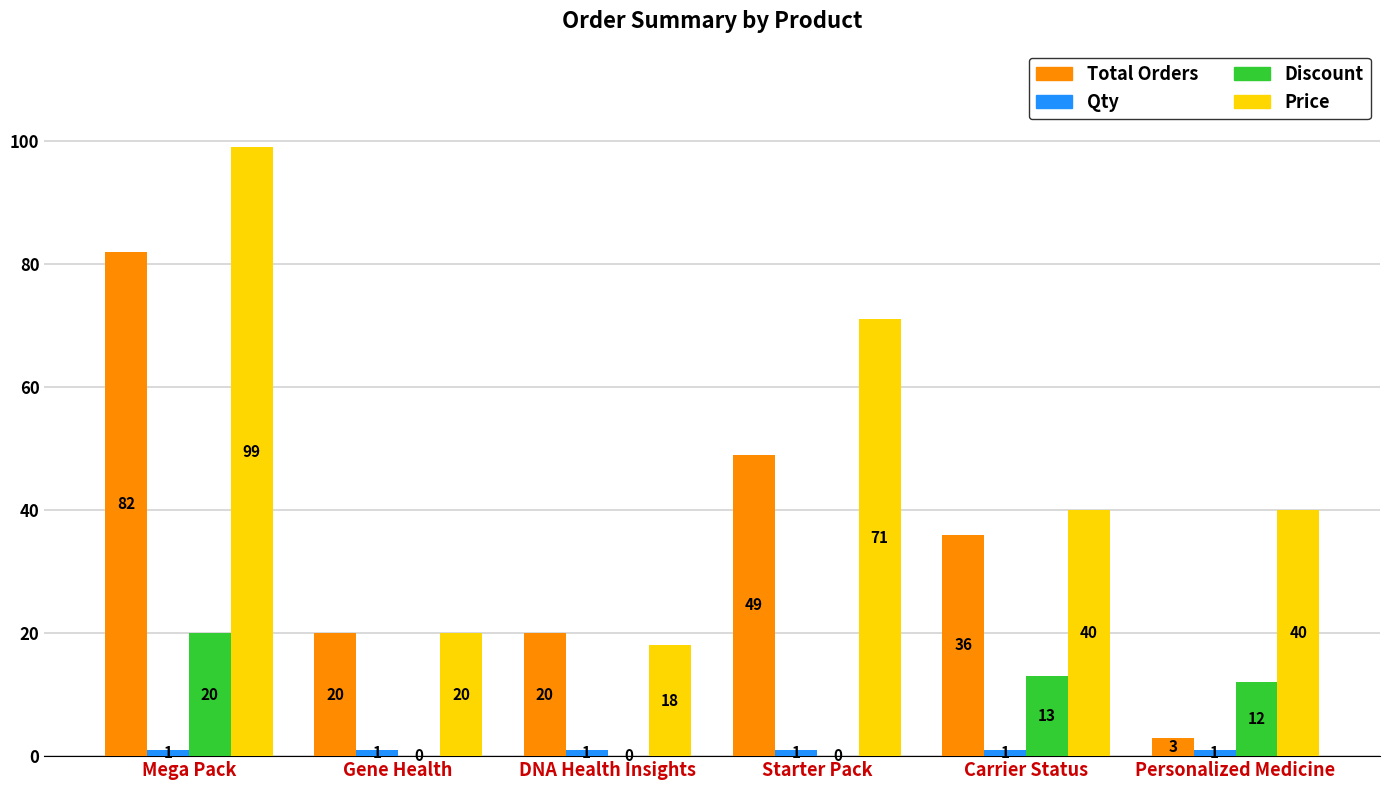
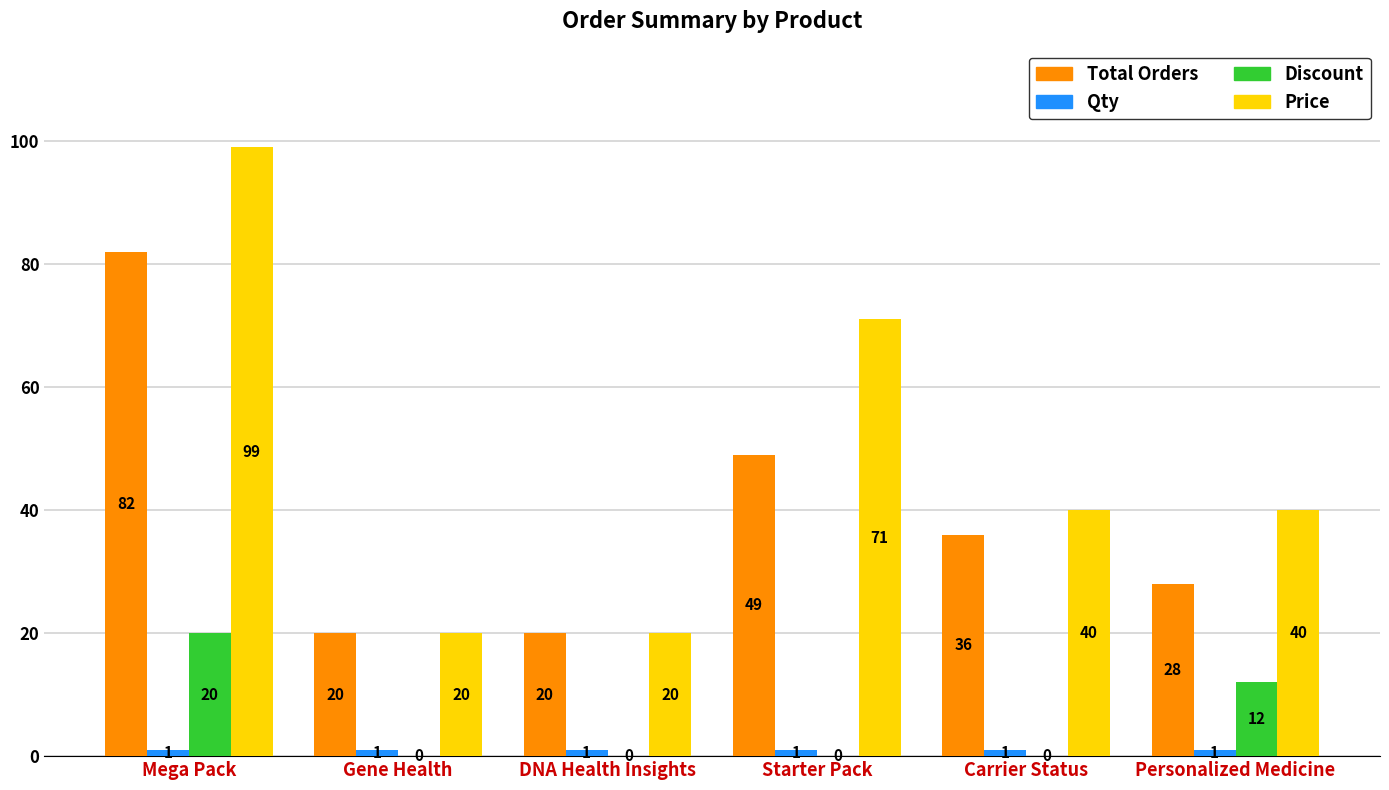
Price, DNA Health Insights: 18 -> 20
Discount, Carrier Status: 13 -> 0
Total Orders, Personalized Medicine: 3 -> 28
